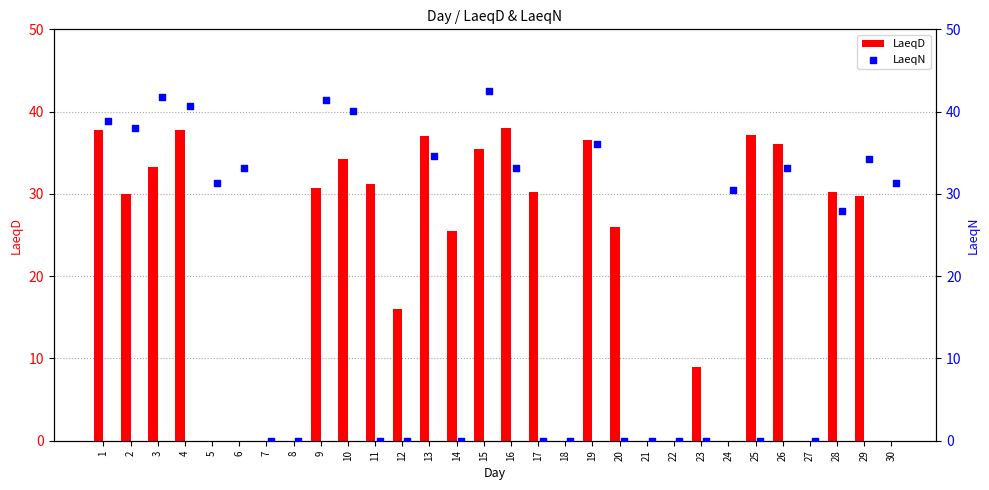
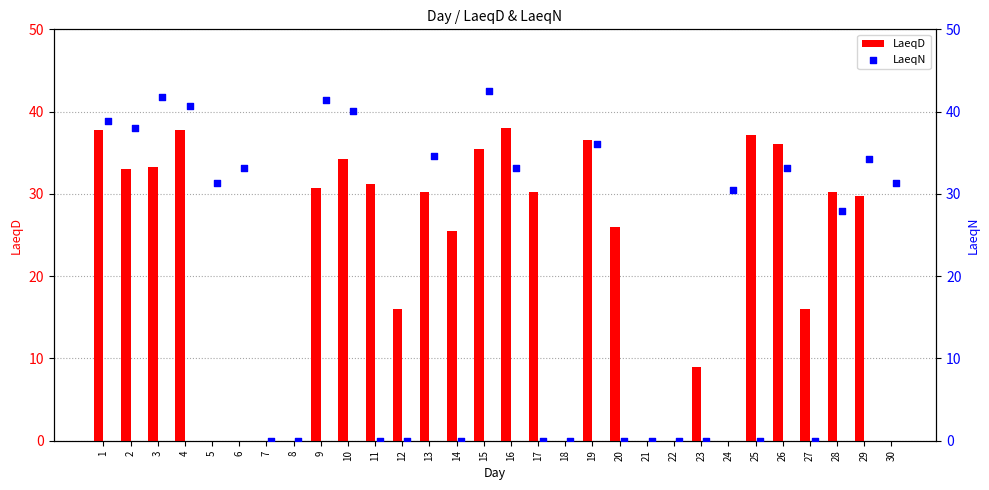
LaeqD, 2: 30 -> 33
LaeqD, 13: 37 -> 30
LaeqD, 27: 0 -> 16
